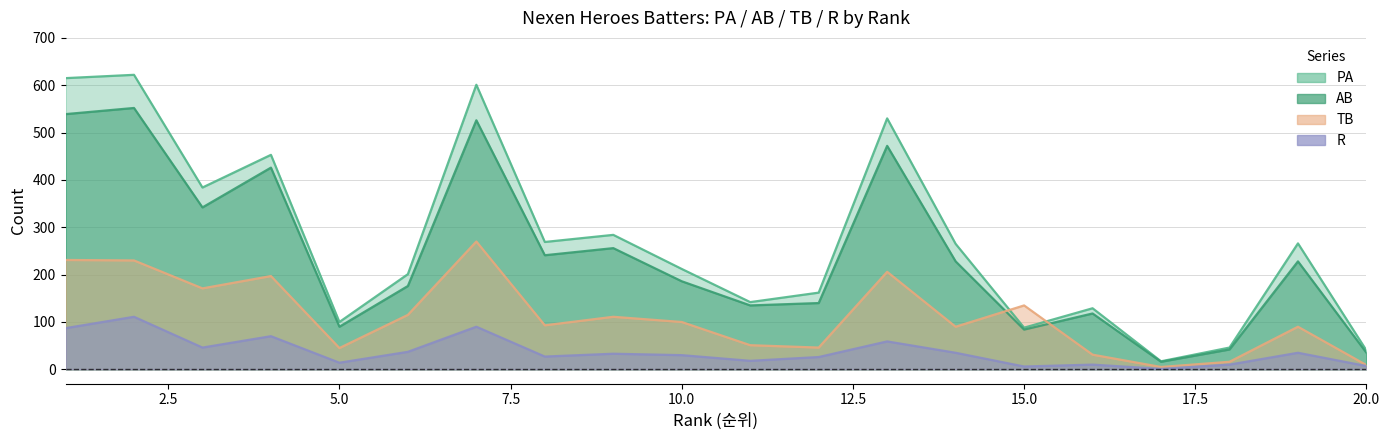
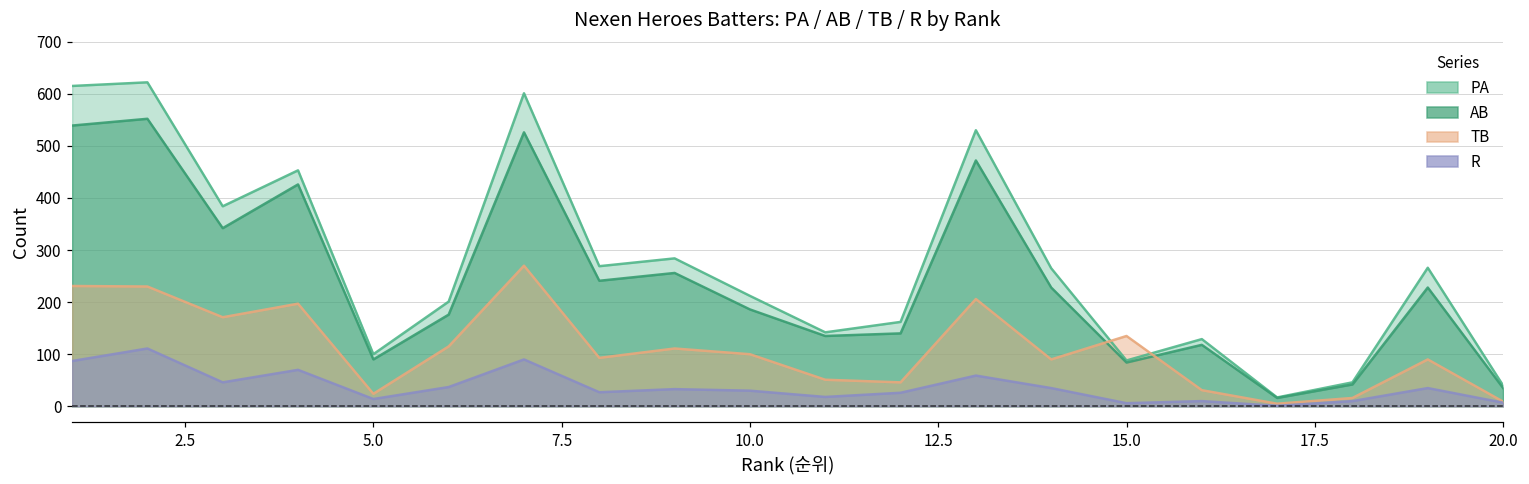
TB, 5.0: 50 -> 20
